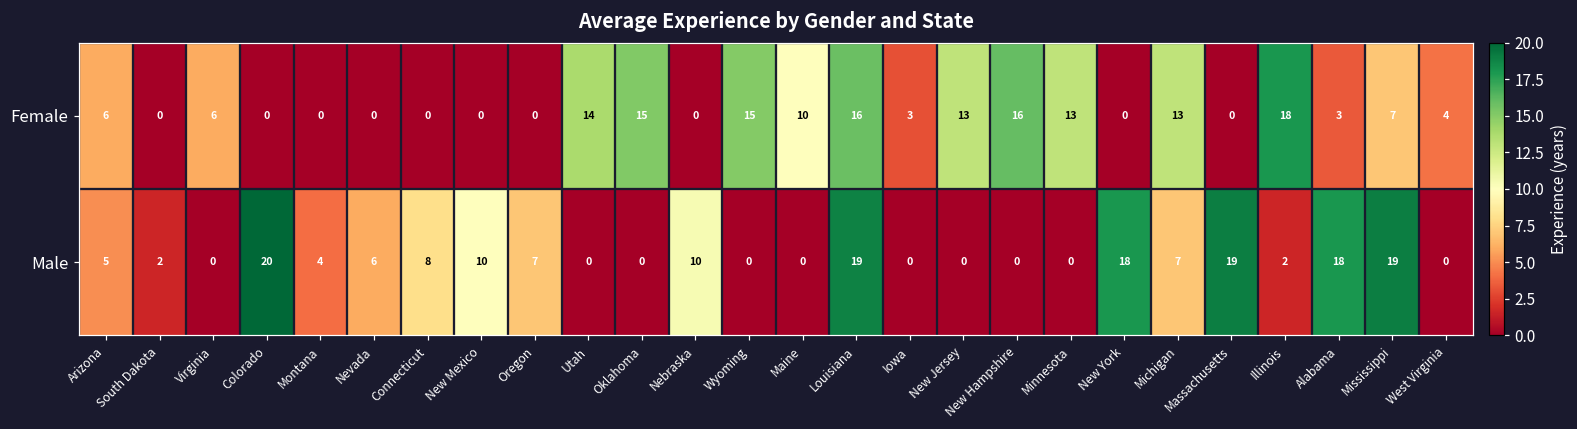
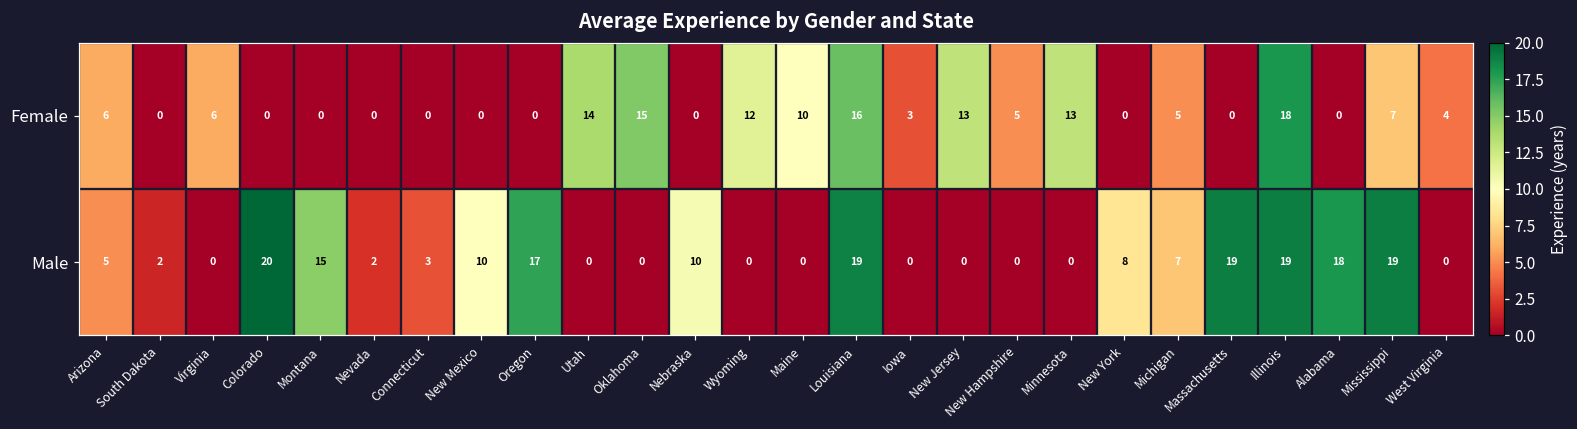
Female, Wyoming: 15 -> 12
Female, New Hampshire: 16 -> 5
Female, Michigan: 13 -> 5
Female, Alabama: 3 -> 0
Male, Montana: 4 -> 15
Male, Nevada: 6 -> 2
Male, Connecticut: 8 -> 3
Male, Oregon: 7 -> 17
Male, New York: 18 -> 8
Male, Illinois: 2 -> 19
